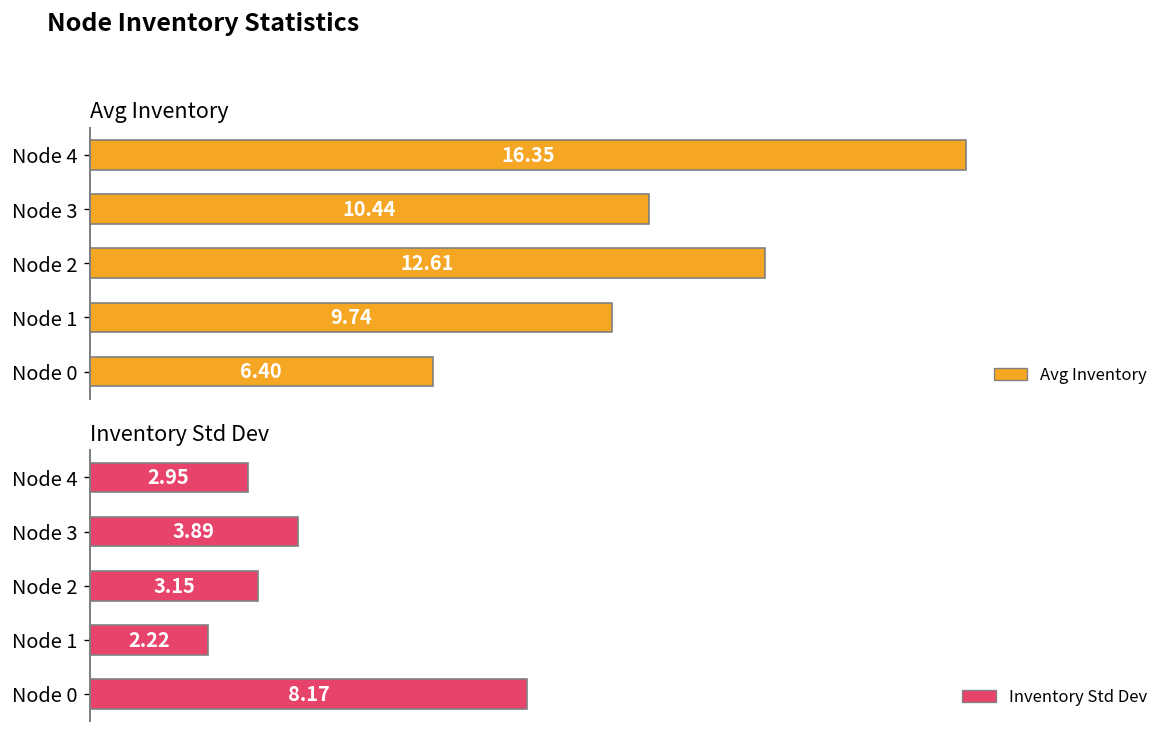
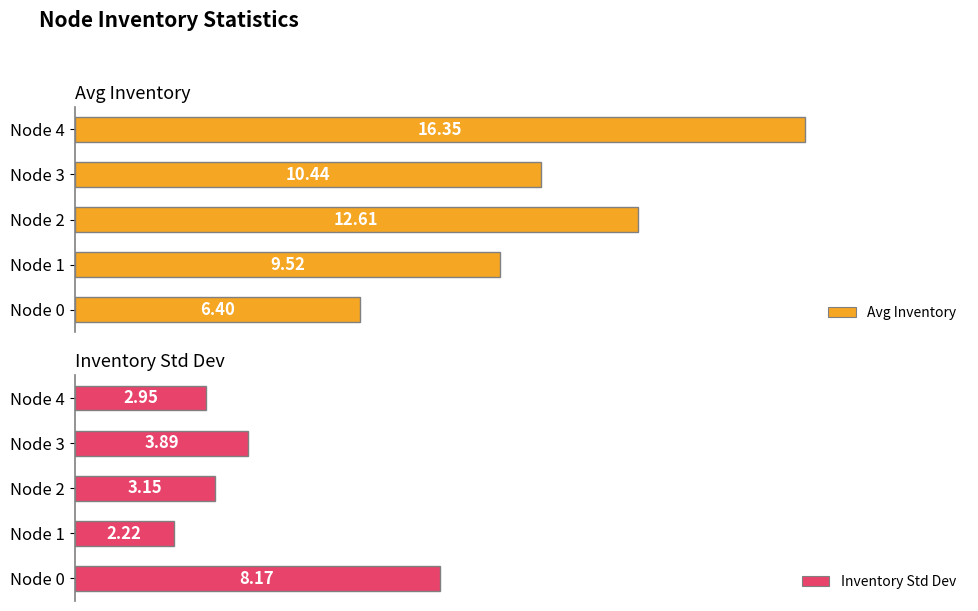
Avg Inventory, Node 1: 9.74 -> 9.52
